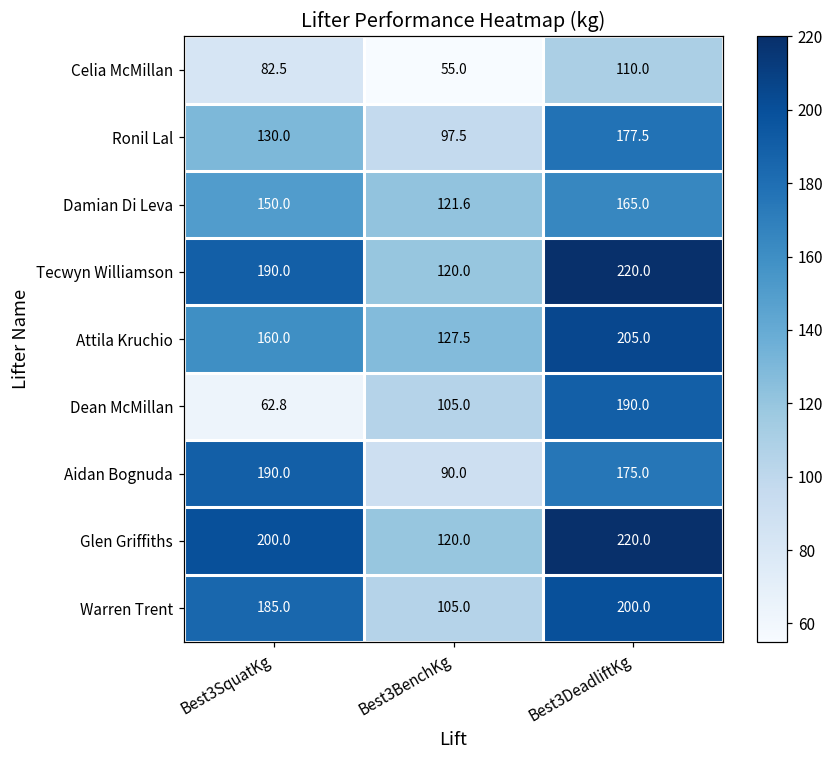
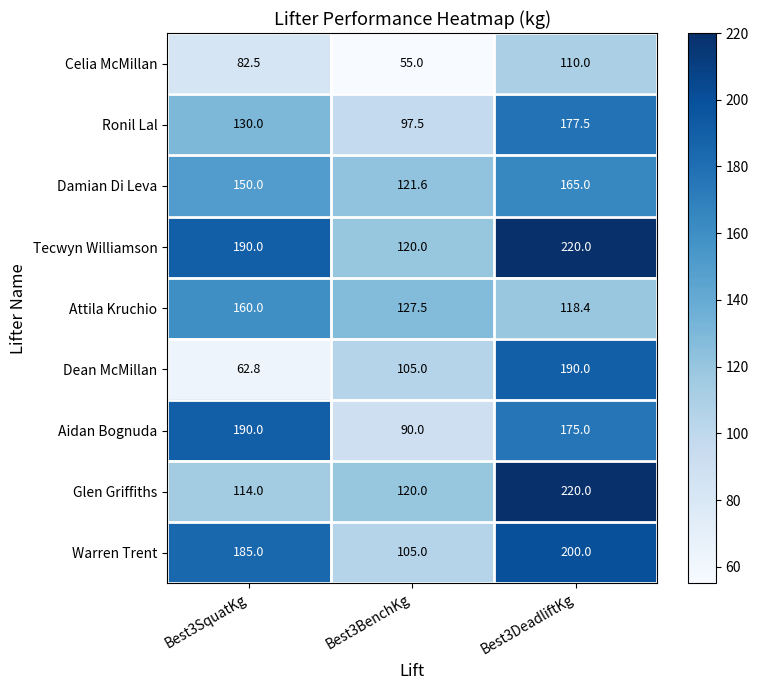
Attila Kruchio, Best3DeadliftKg: 205.0 -> 118.4
Glen Griffiths, Best3SquatKg: 200.0 -> 114.0
